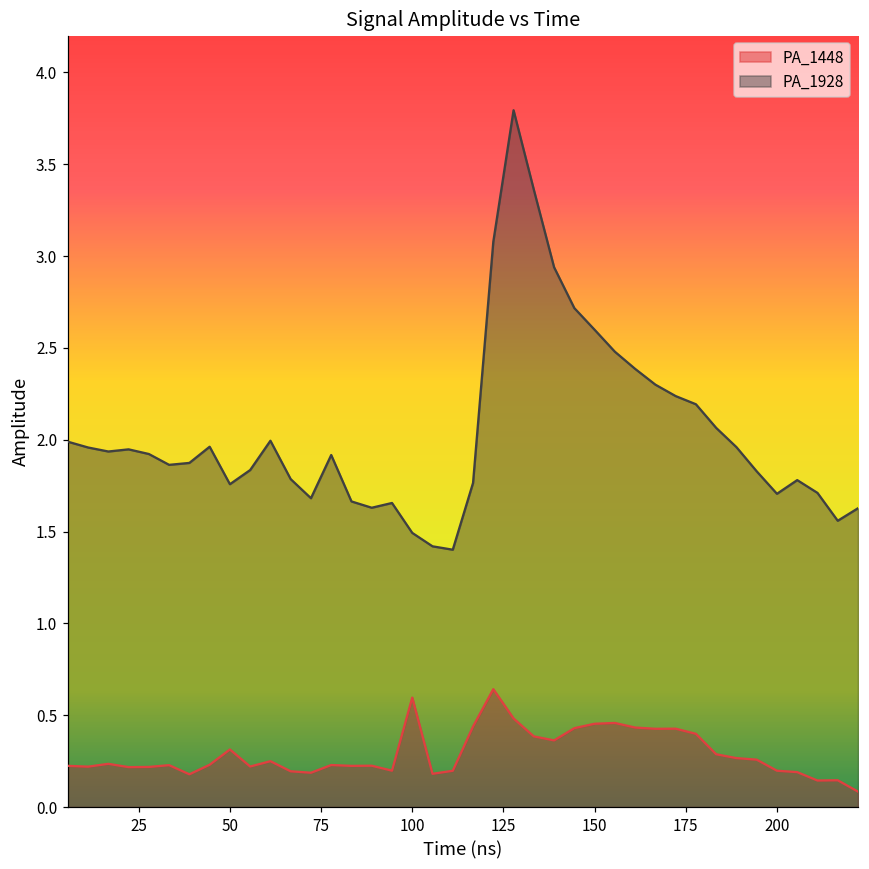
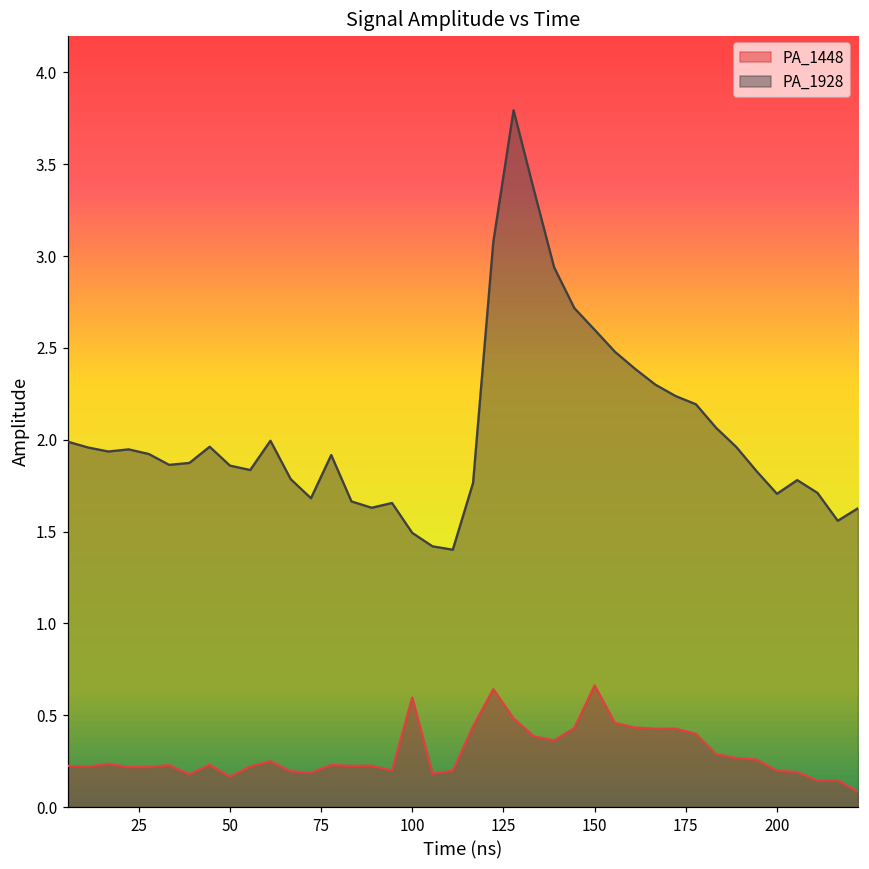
PA_1448, 50: 0.31 -> 0.16
PA_1928, 50: 1.76 -> 1.86
PA_1448, 150: 0.45 -> 0.66
